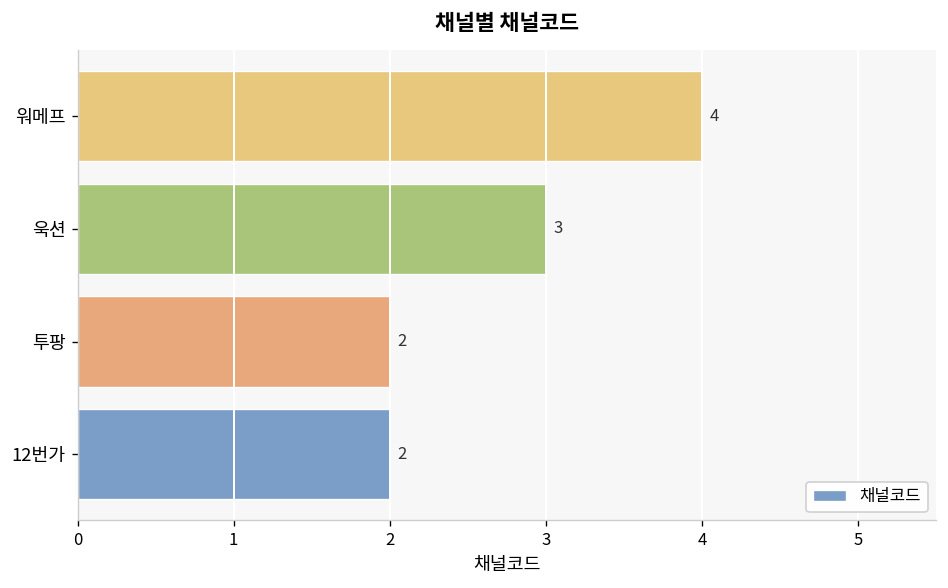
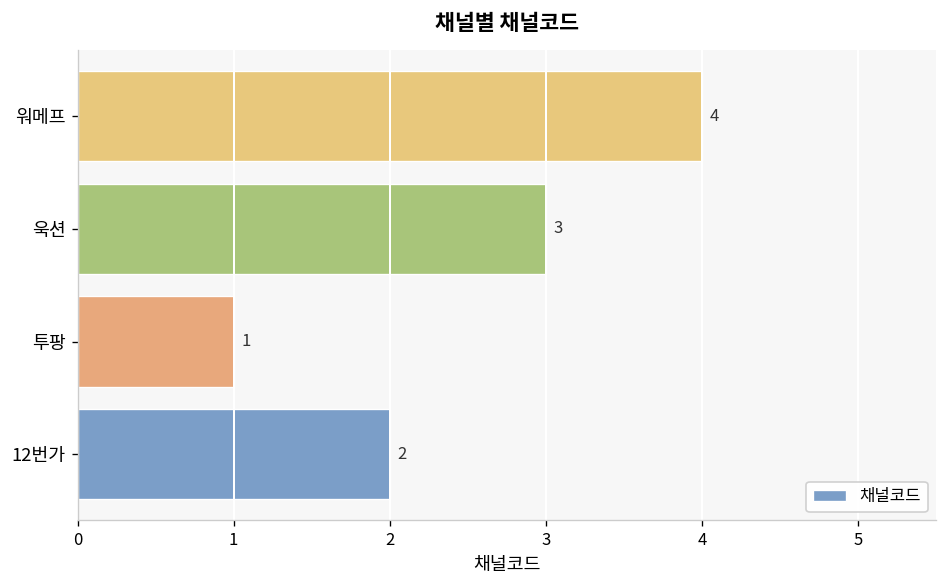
투팡: 2 -> 1
